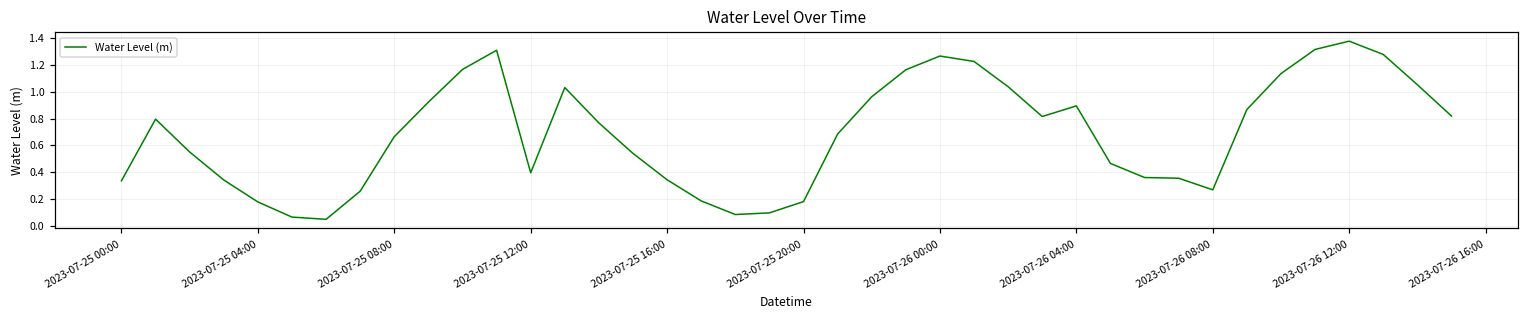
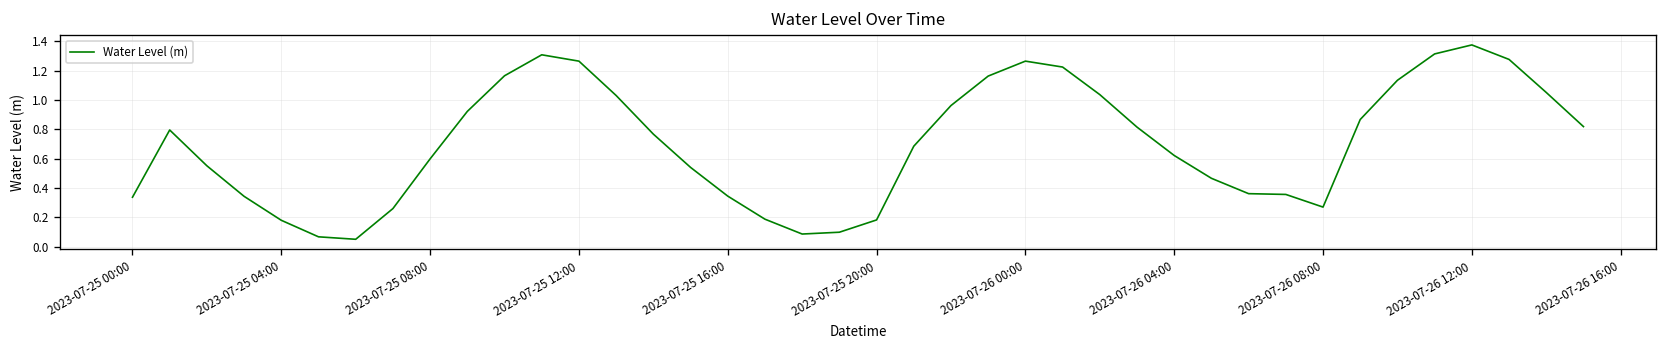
2023-07-25 08:00: 0.66 -> 0.60
2023-07-25 12:00: 0.40 -> 1.26
2023-07-26 04:00: 0.89 -> 0.62
